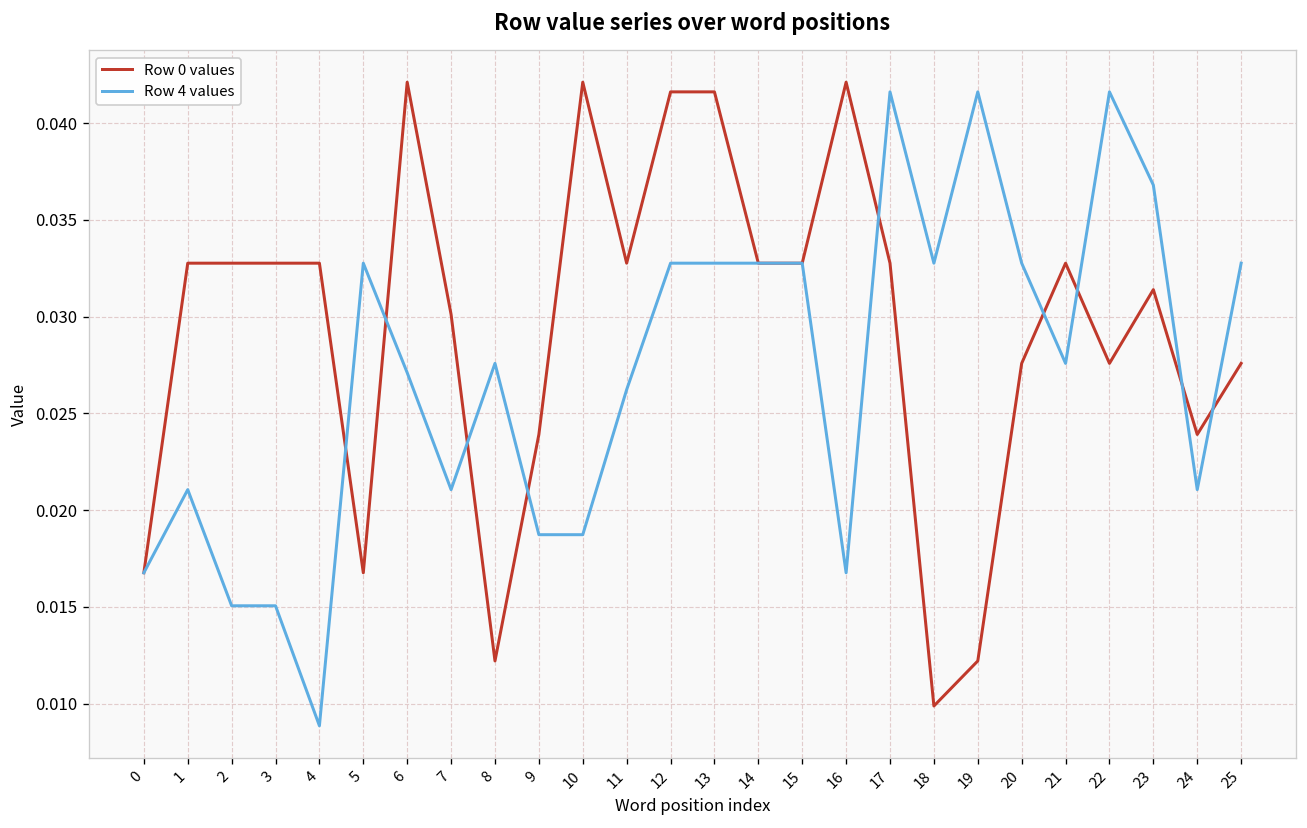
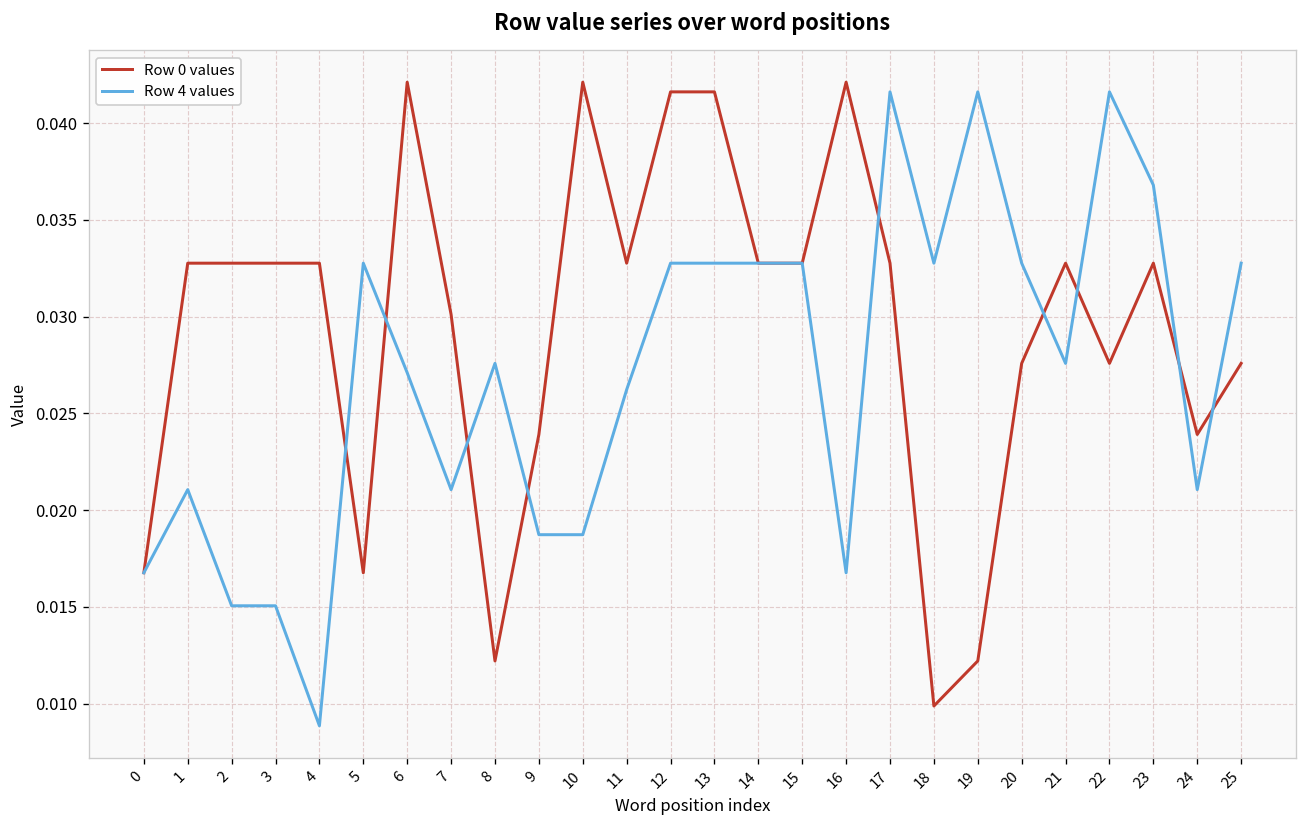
Row 0 values, 23: 0.0314 -> 0.0328
